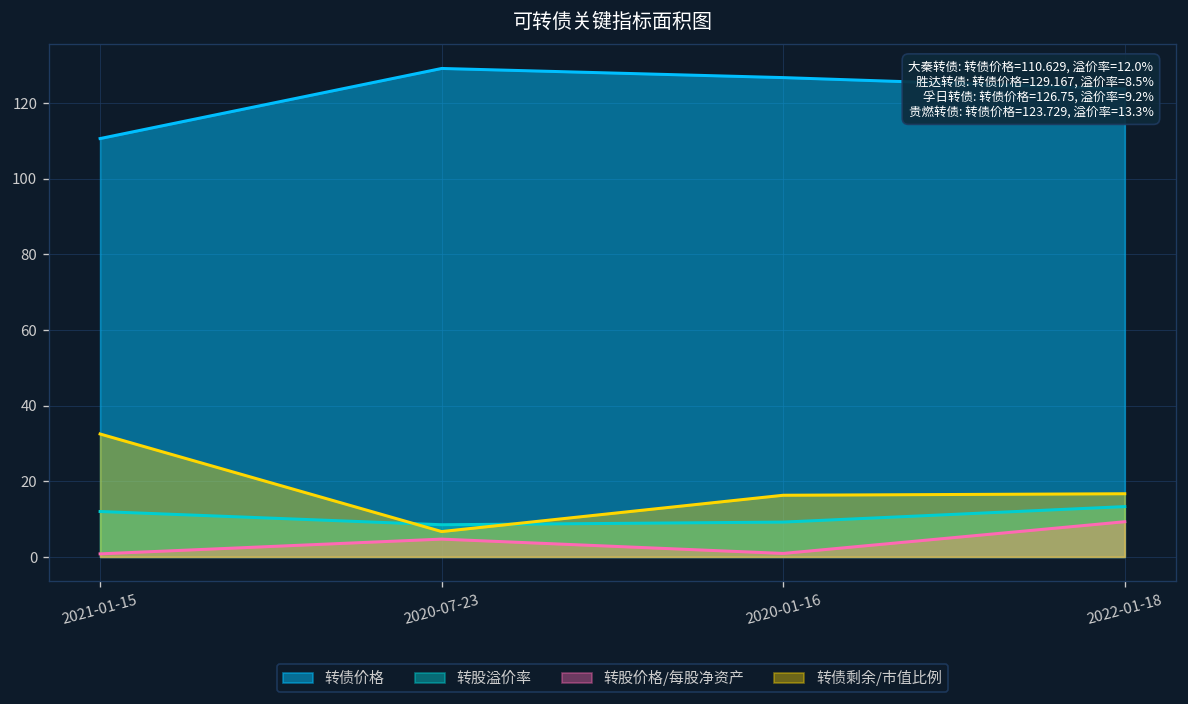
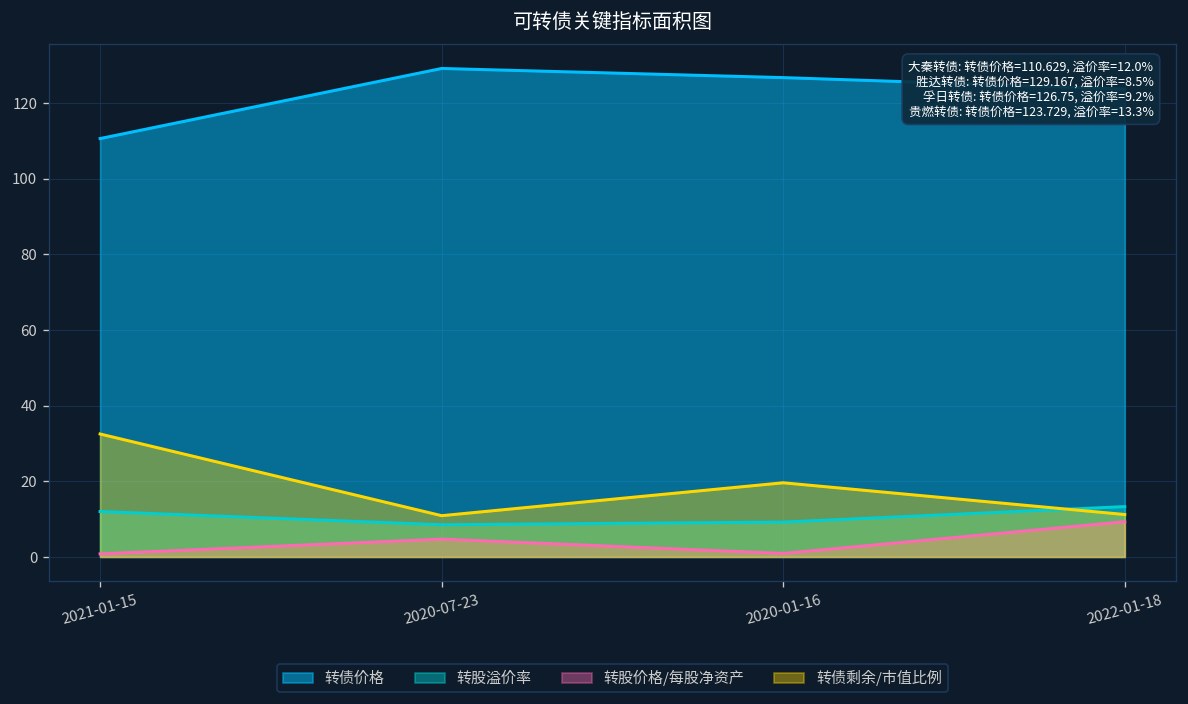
转债剩余/市值比例, 2020-07-23: 7 -> 11
转债剩余/市值比例, 2020-01-16: 16 -> 20
转债剩余/市值比例, 2022-01-18: 17 -> 11
